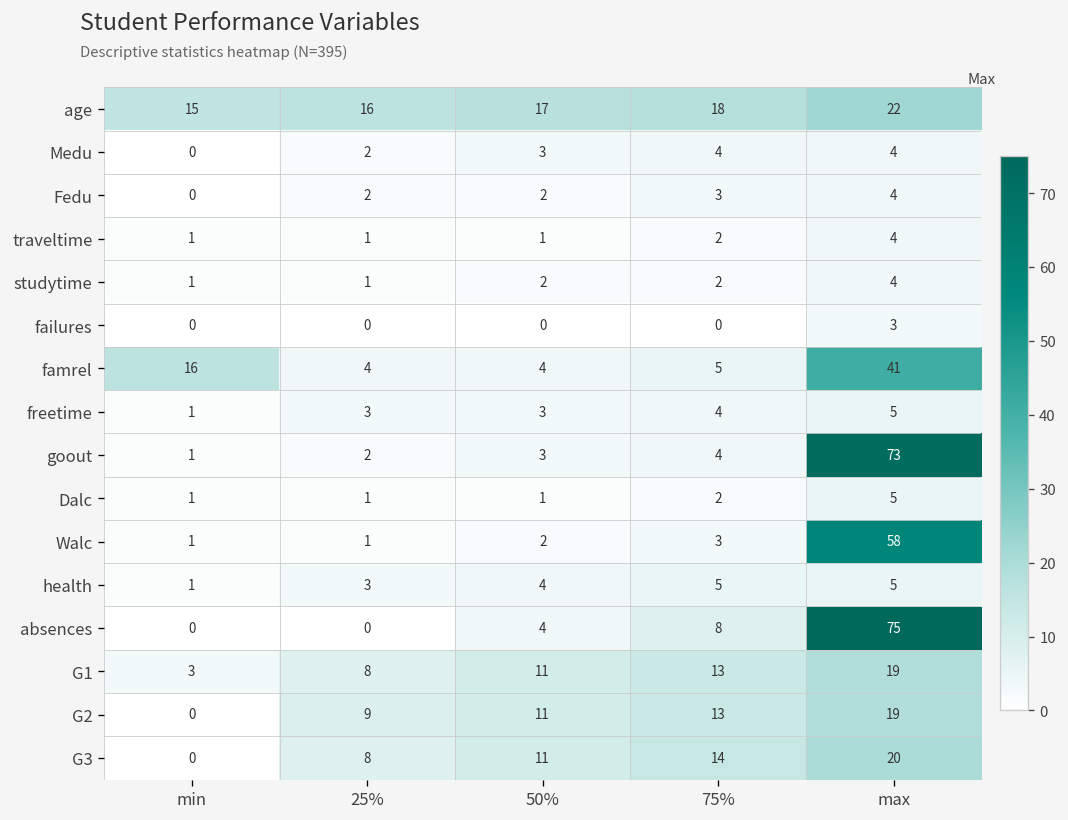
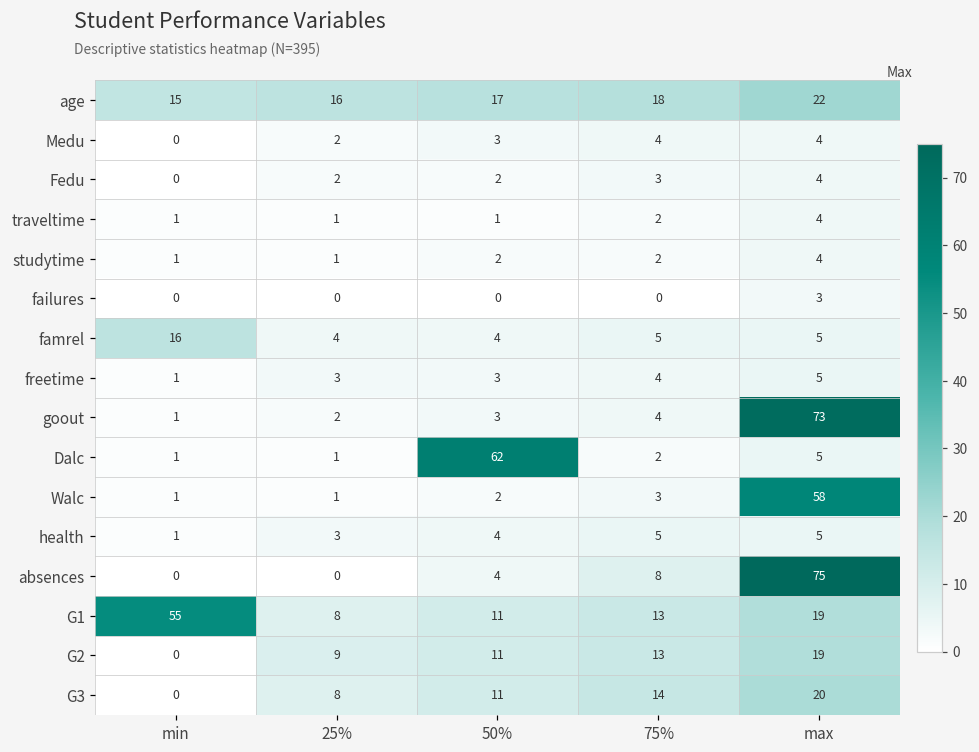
famrel, max: 41 -> 5
Dalc, 50%: 1 -> 62
G1, min: 3 -> 55
